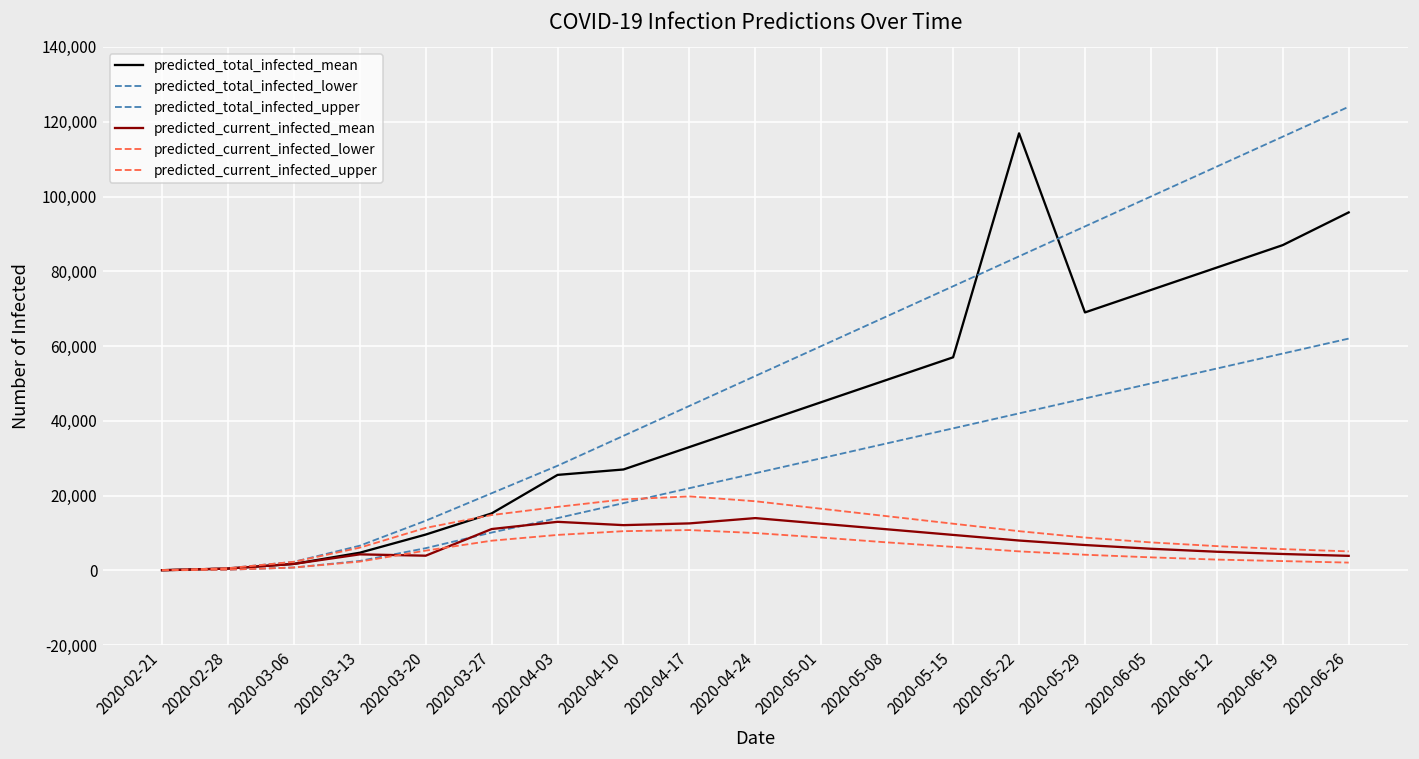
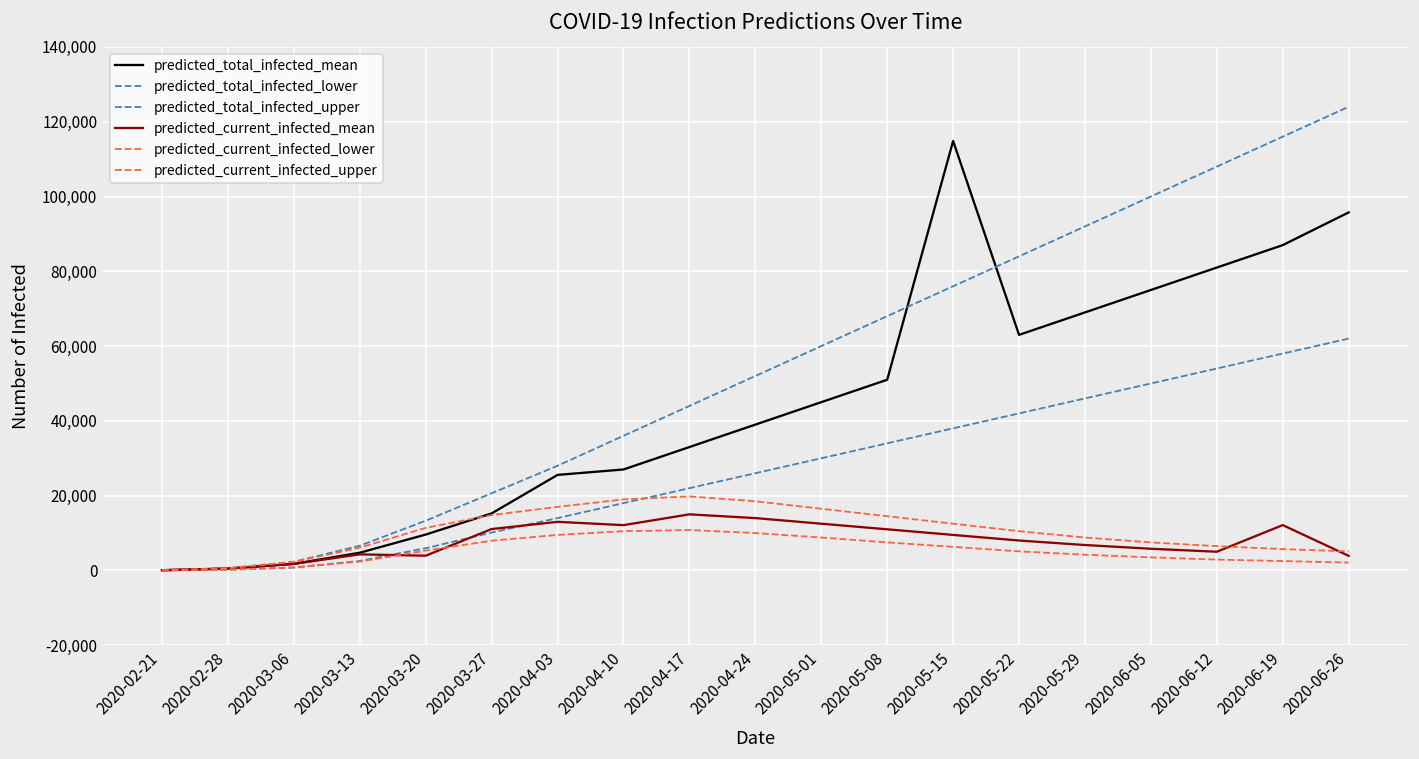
predicted_current_infected_mean, 2020-04-17: 13,000 -> 15,000
predicted_total_infected_mean, 2020-05-15: 57,000 -> 115,000
predicted_total_infected_mean, 2020-05-22: 117,000 -> 63,000
predicted_current_infected_mean, 2020-06-19: 4,000 -> 12,000
